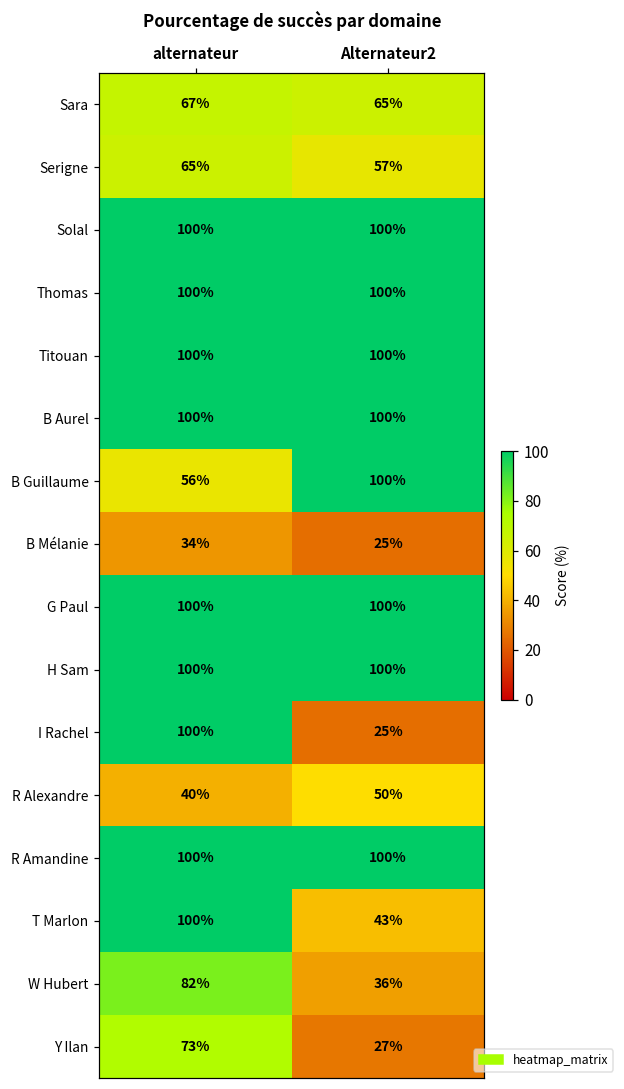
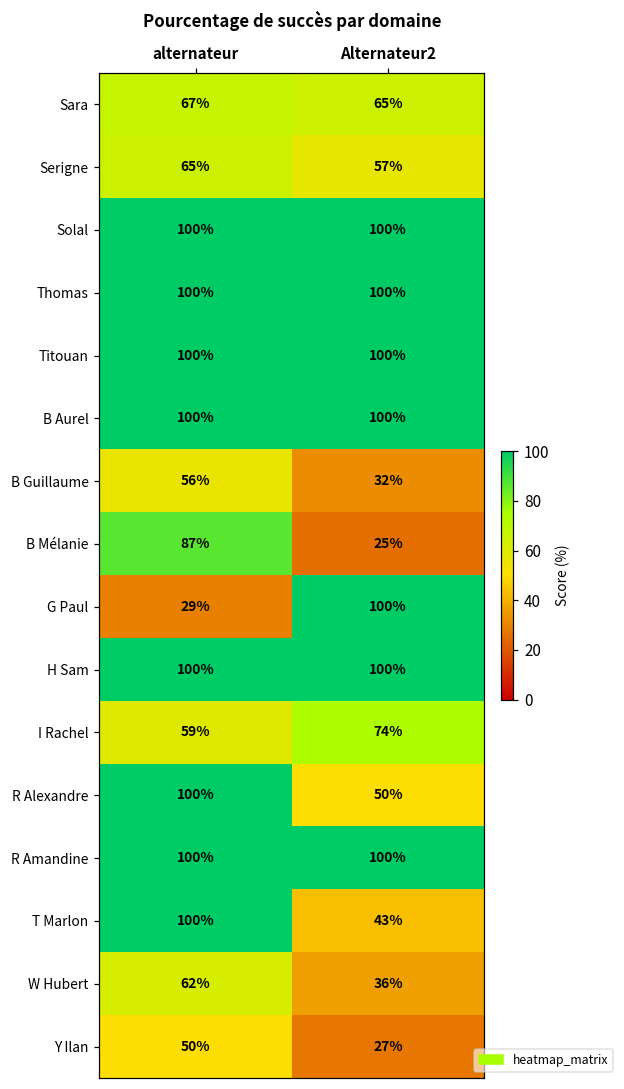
B Guillaume, Alternateur2: 100% -> 32%
B Mélanie, alternateur: 34% -> 87%
G Paul, alternateur: 100% -> 29%
I Rachel, alternateur: 100% -> 59%
I Rachel, Alternateur2: 25% -> 74%
R Alexandre, alternateur: 40% -> 100%
W Hubert, alternateur: 82% -> 62%
Y Ilan, alternateur: 73% -> 50%
